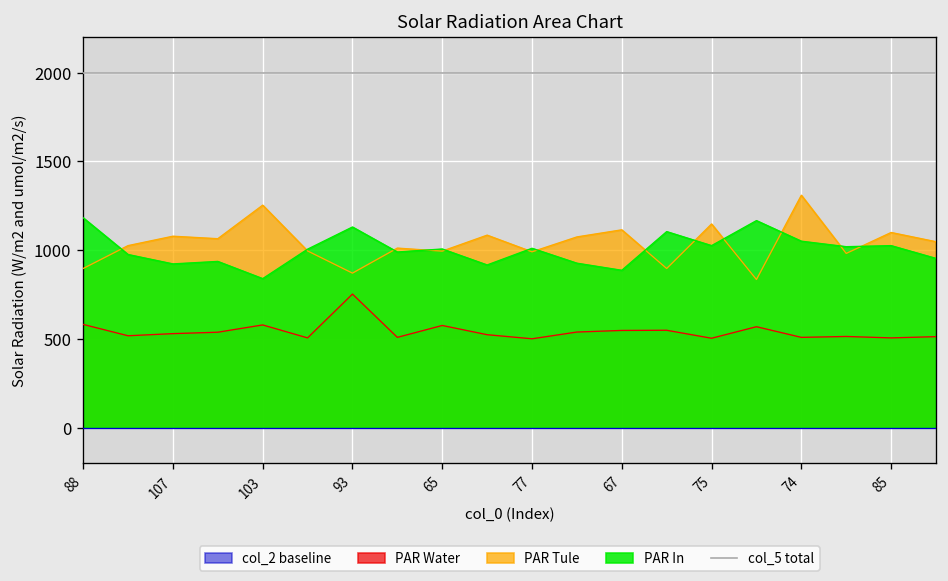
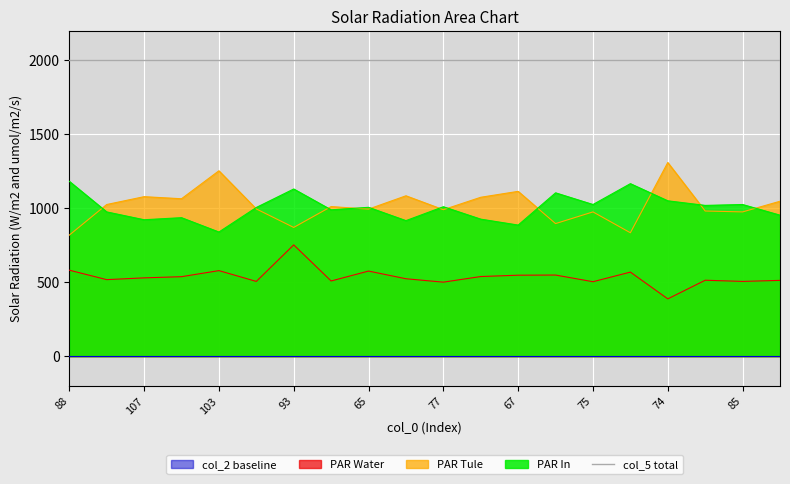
PAR Tule, 88: 900 -> 820
PAR Tule, 75: 1150 -> 980
PAR Water, 74: 510 -> 390
PAR Tule, 85: 1100 -> 980
